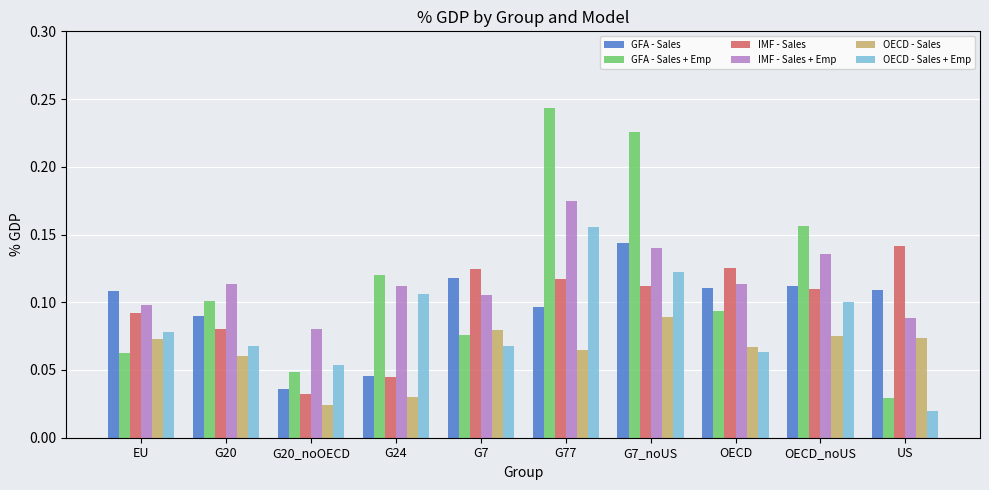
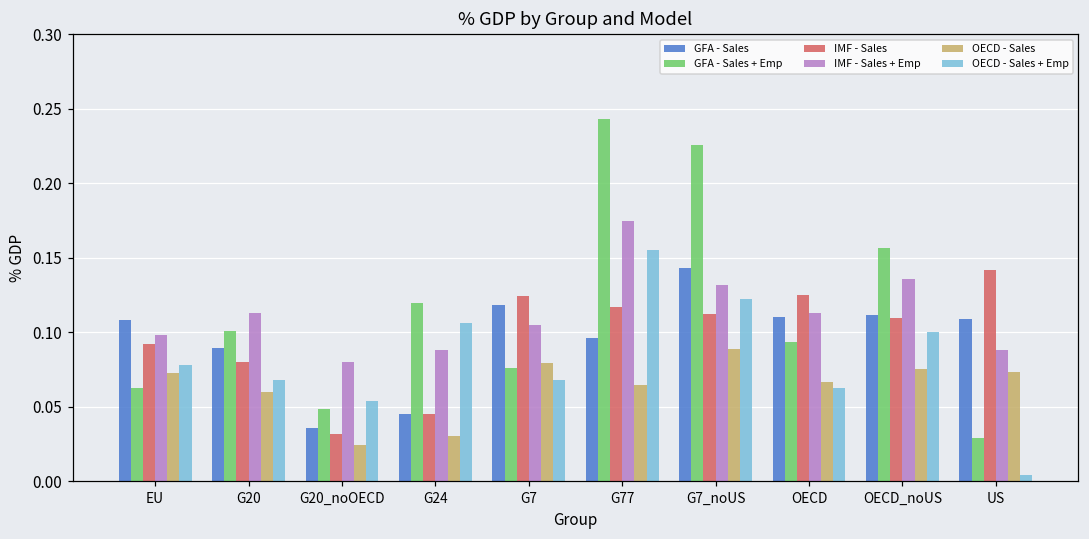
IMF - Sales + Emp, G24: 0.112 -> 0.088
IMF - Sales + Emp, G7_noUS: 0.140 -> 0.132
OECD - Sales + Emp, US: 0.020 -> 0.005
